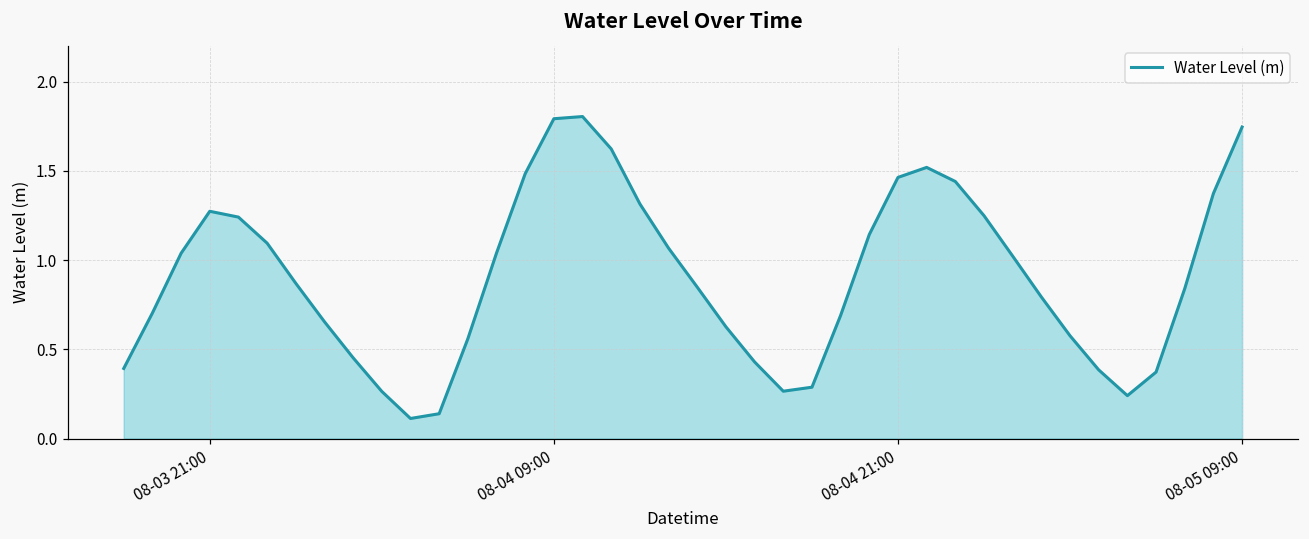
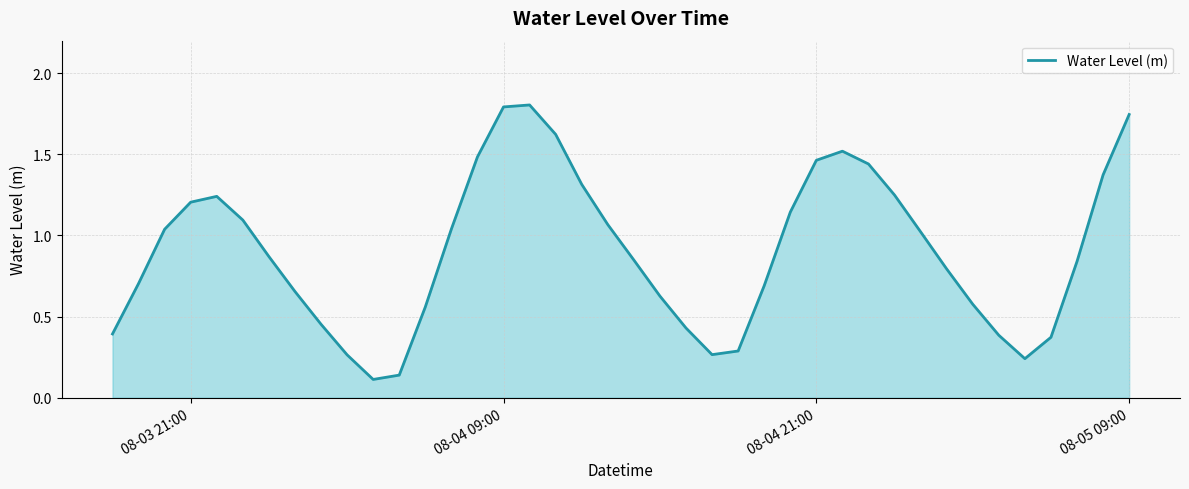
08-03 21:00: 1.27 -> 1.20
